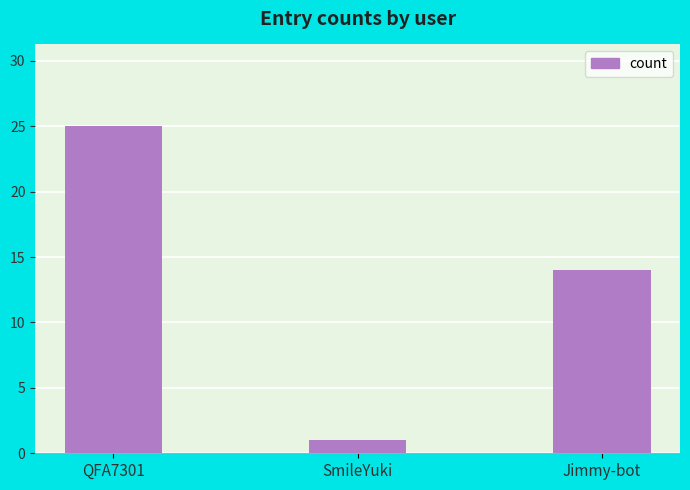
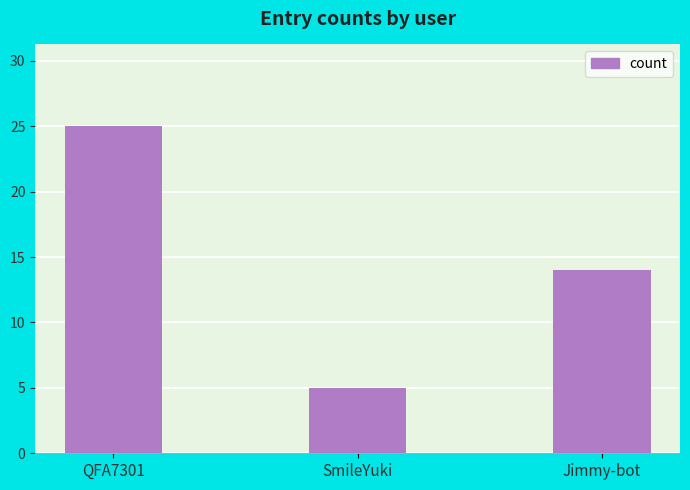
SmileYuki: 1 -> 5
